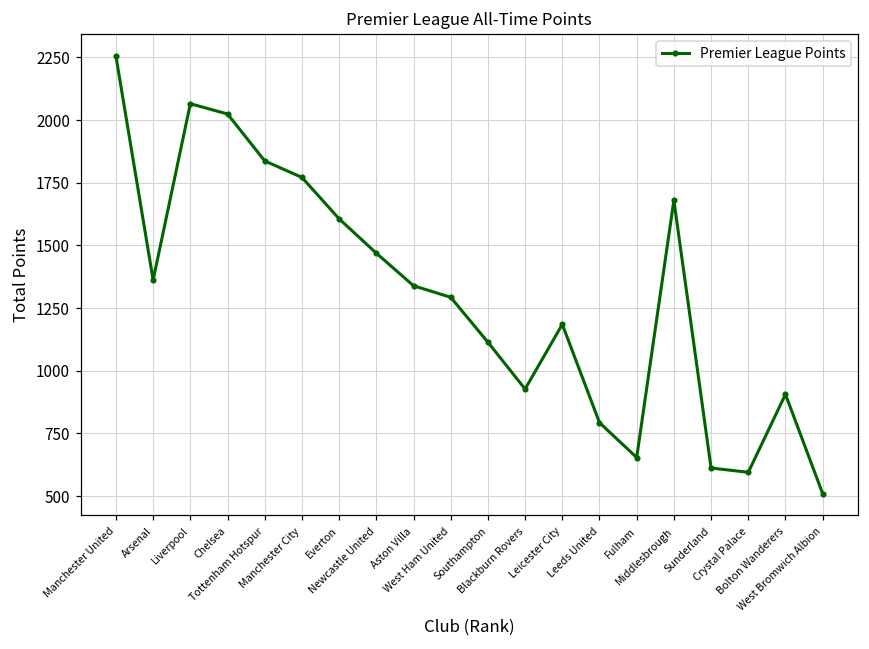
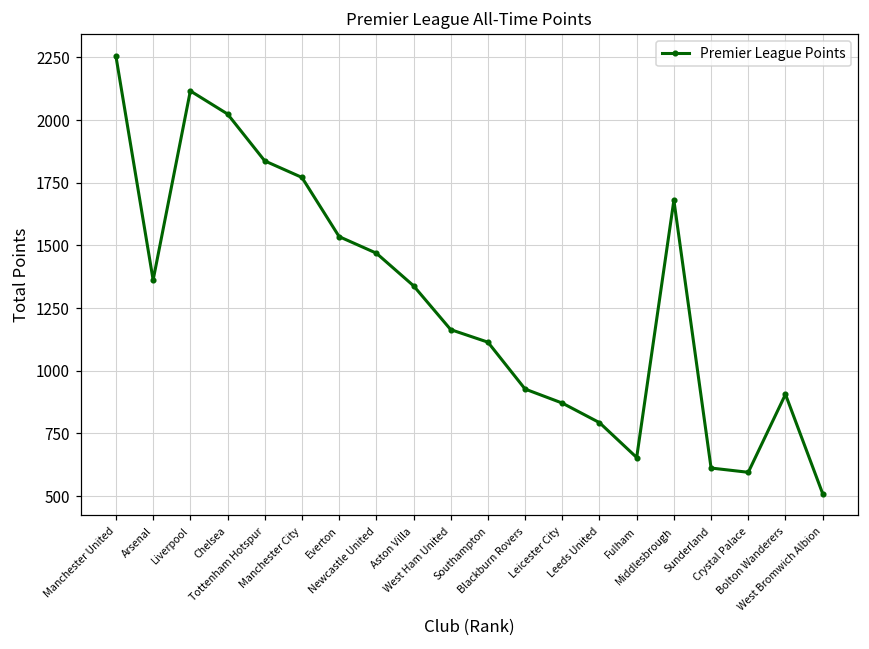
Liverpool: 2070 -> 2120
Everton: 1610 -> 1540
West Ham United: 1290 -> 1160
Leicester City: 1190 -> 870
